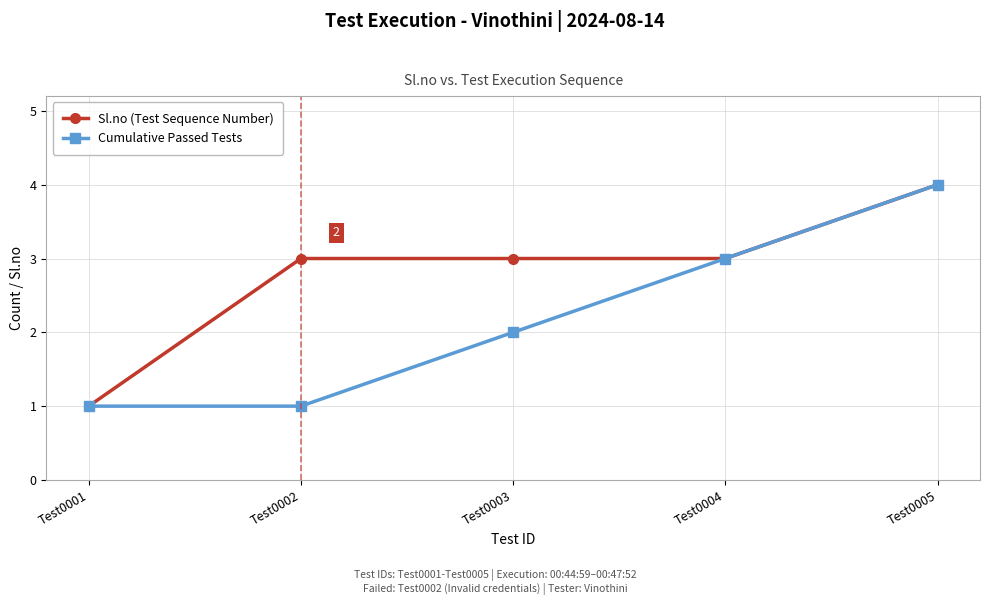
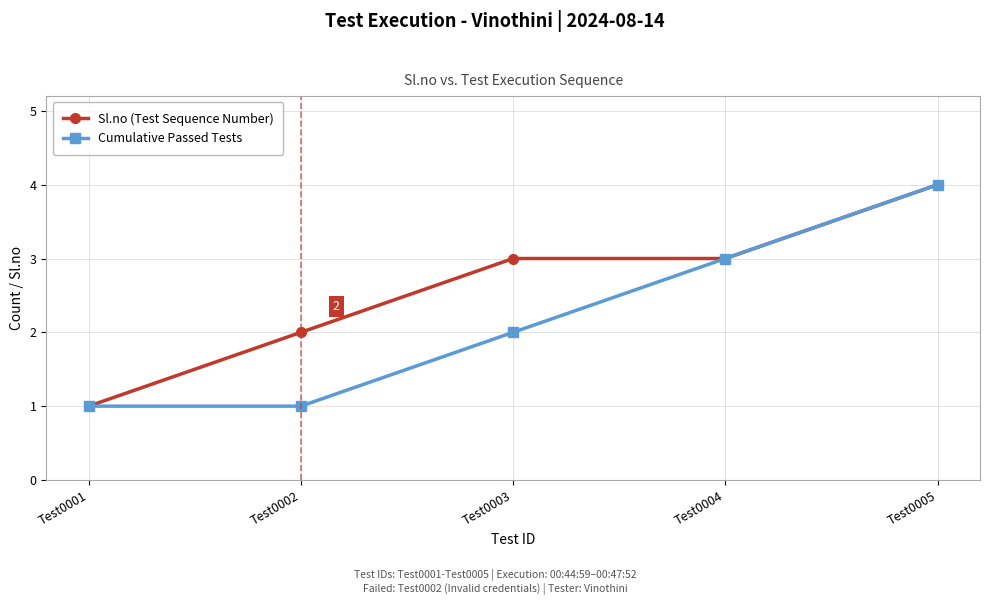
Sl.no (Test Sequence Number), Test0002: 3 -> 2
